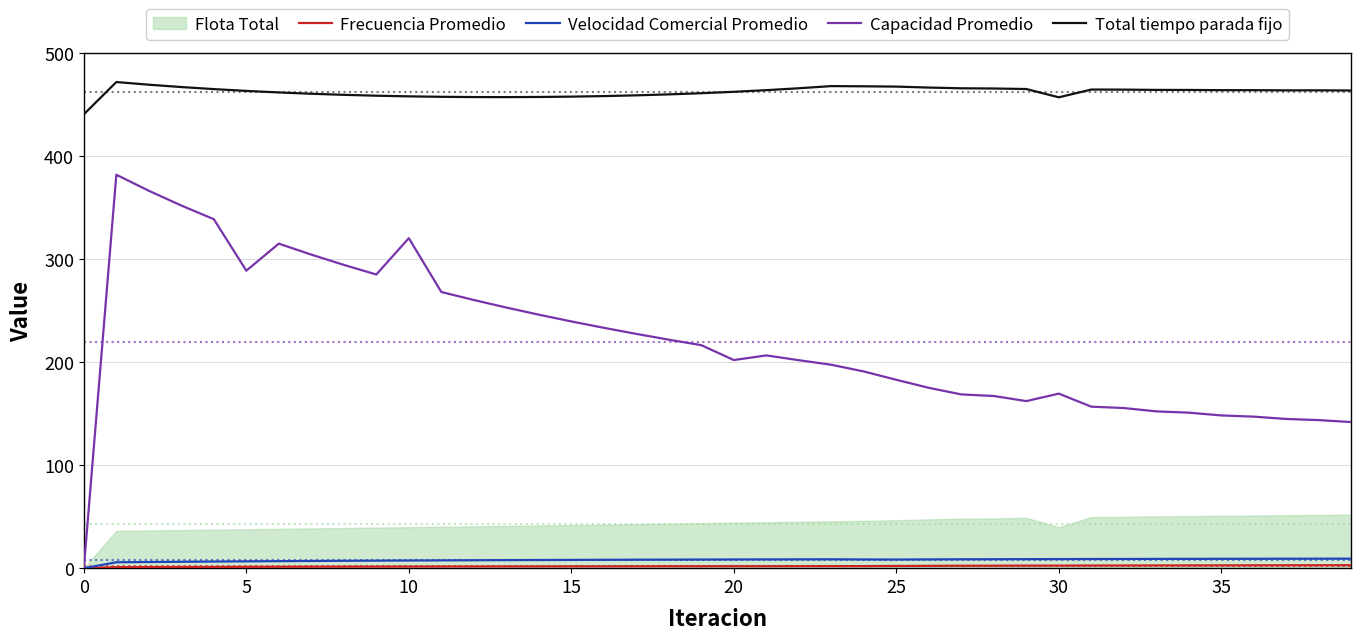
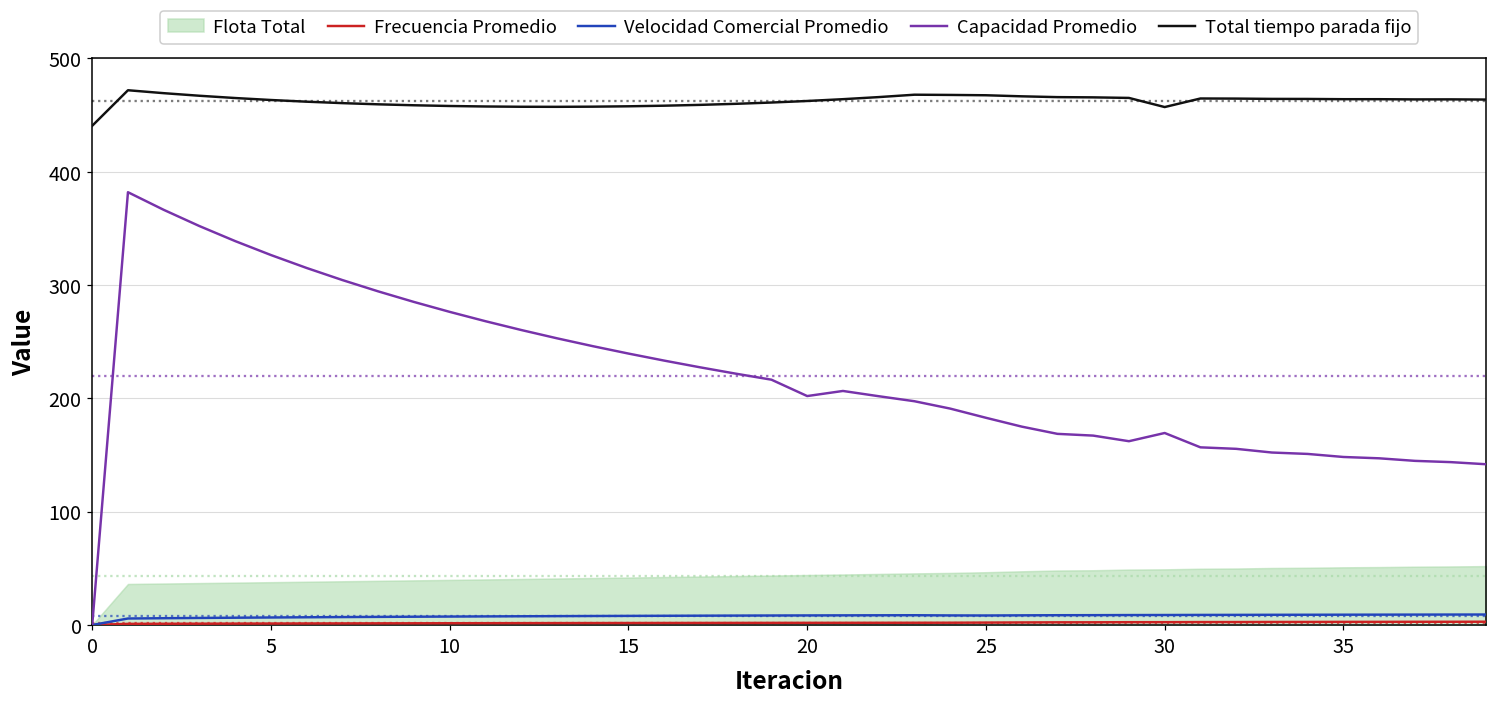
Capacidad Promedio, 5: 289 -> 326
Capacidad Promedio, 10: 320 -> 276
Flota Total, 30: 40 -> 49
